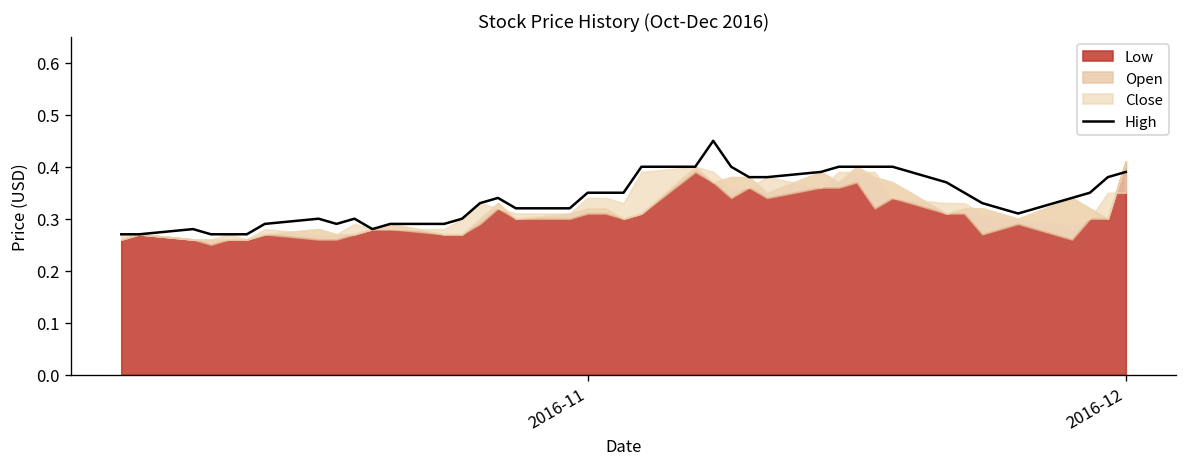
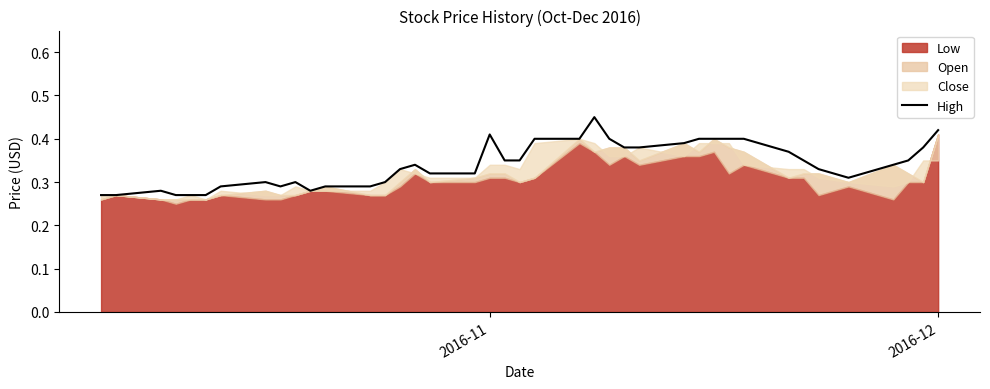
High, 2016-11: 0.35 -> 0.41
High, 2016-12: 0.39 -> 0.42
